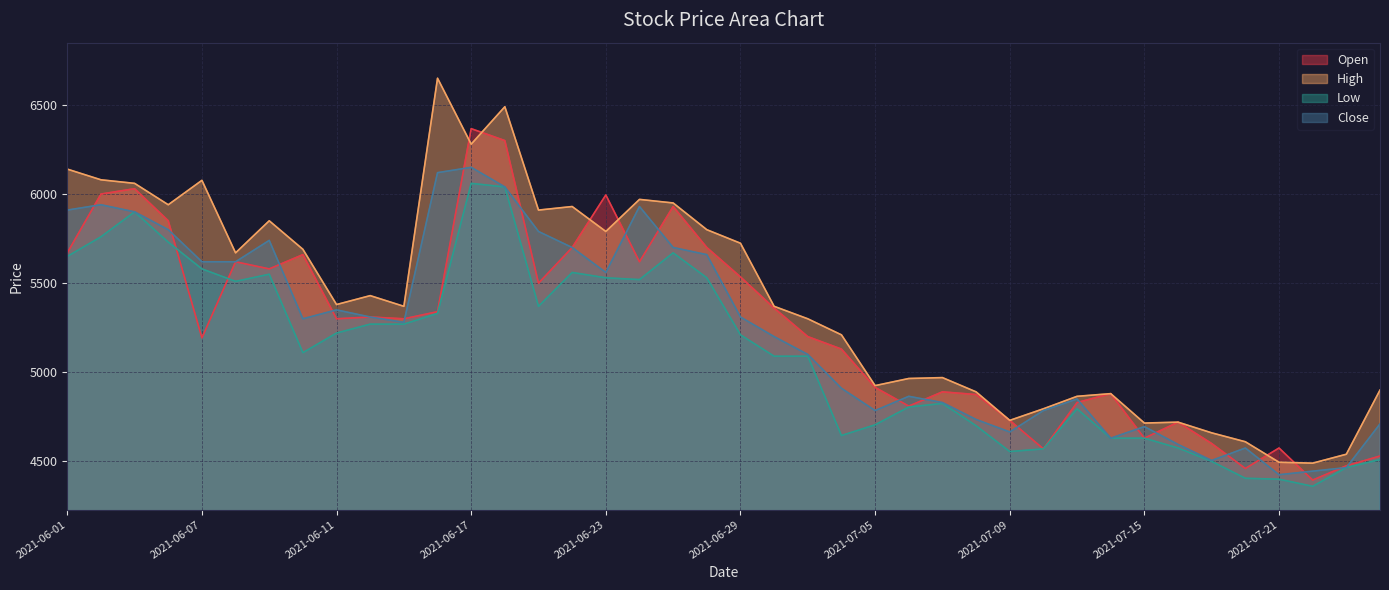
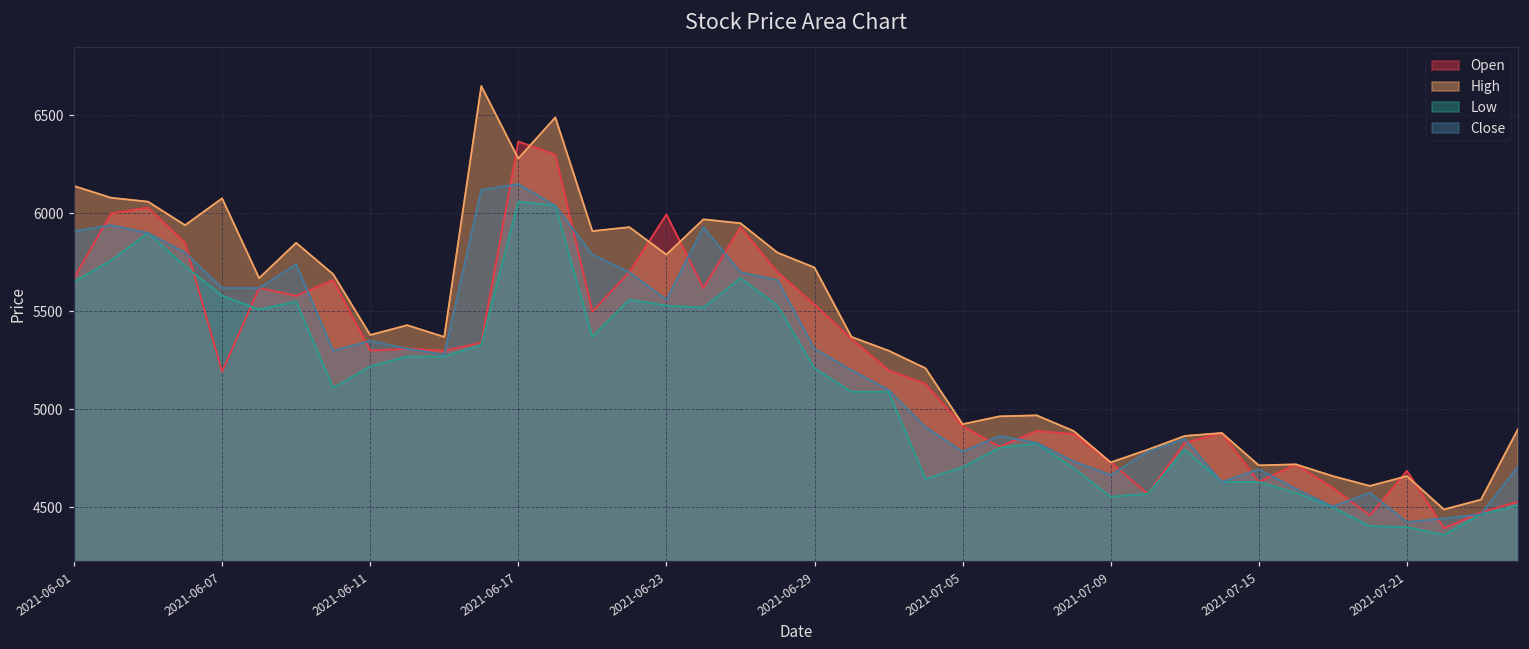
Open, 2021-07-21: 4580 -> 4690
High, 2021-07-21: 4500 -> 4660
